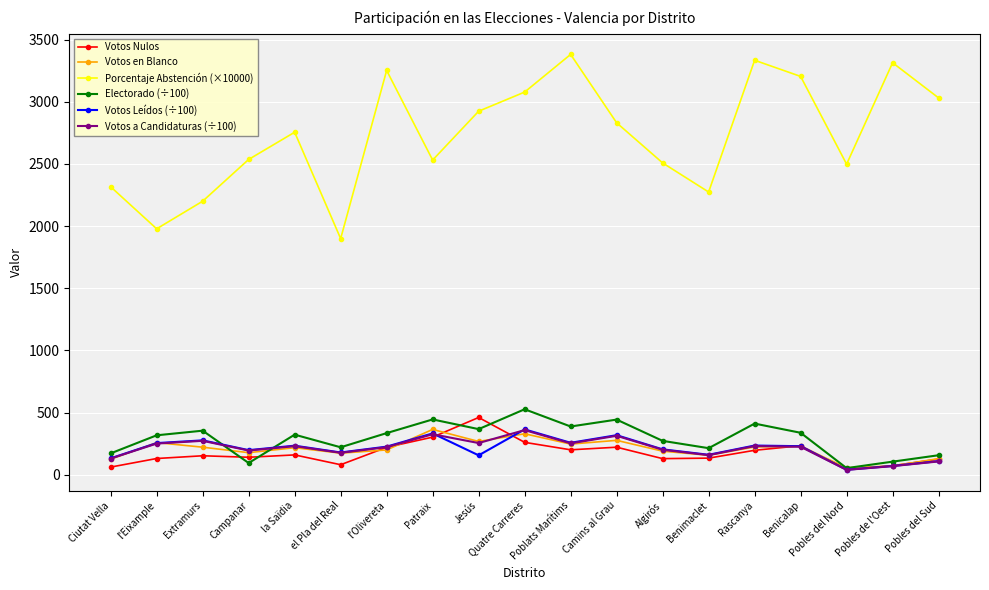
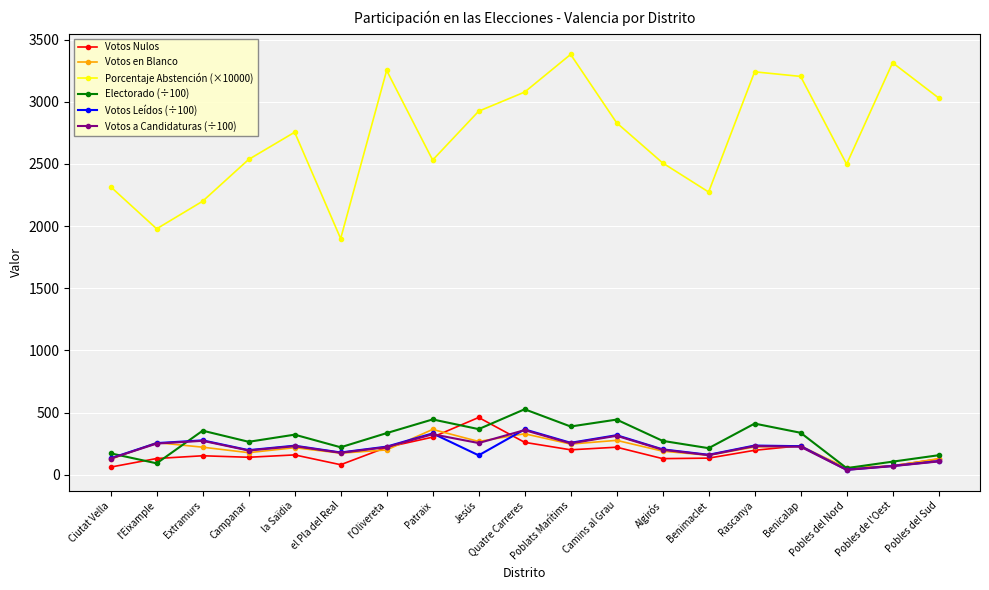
Electorado (÷100), l'Eixample: 320 -> 90
Electorado (÷100), Campanar: 90 -> 260
Porcentaje Abstención (×10000), Rascanya: 3330 -> 3240
